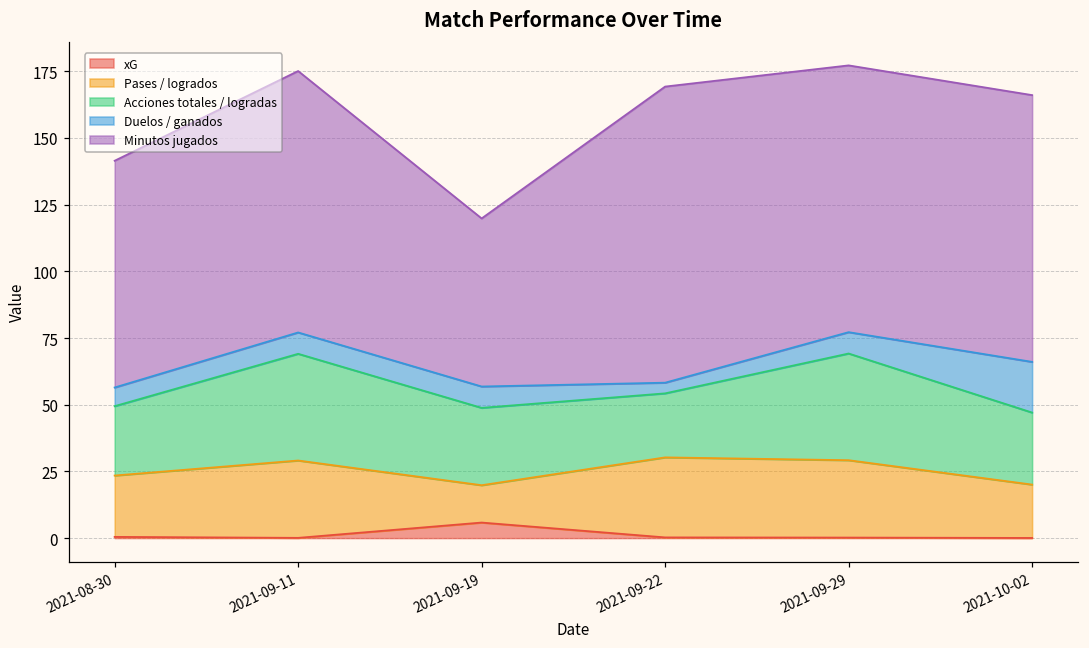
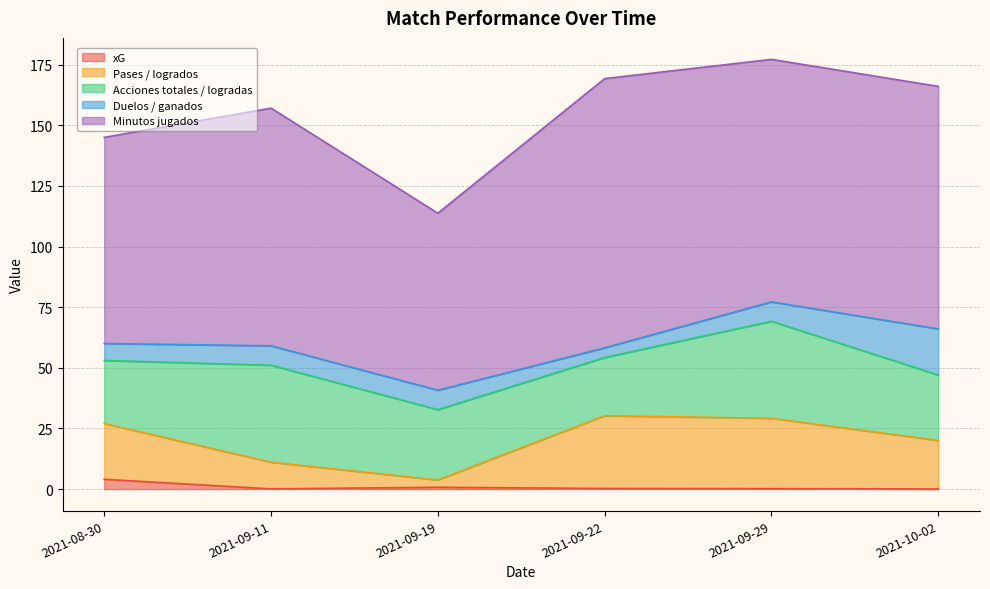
xG, 2021-08-30: 0 -> 4
Pases / logrados, 2021-09-11: 29 -> 11
xG, 2021-09-19: 6 -> 1
Pases / logrados, 2021-09-19: 14 -> 3
Minutos jugados, 2021-09-19: 63 -> 73
